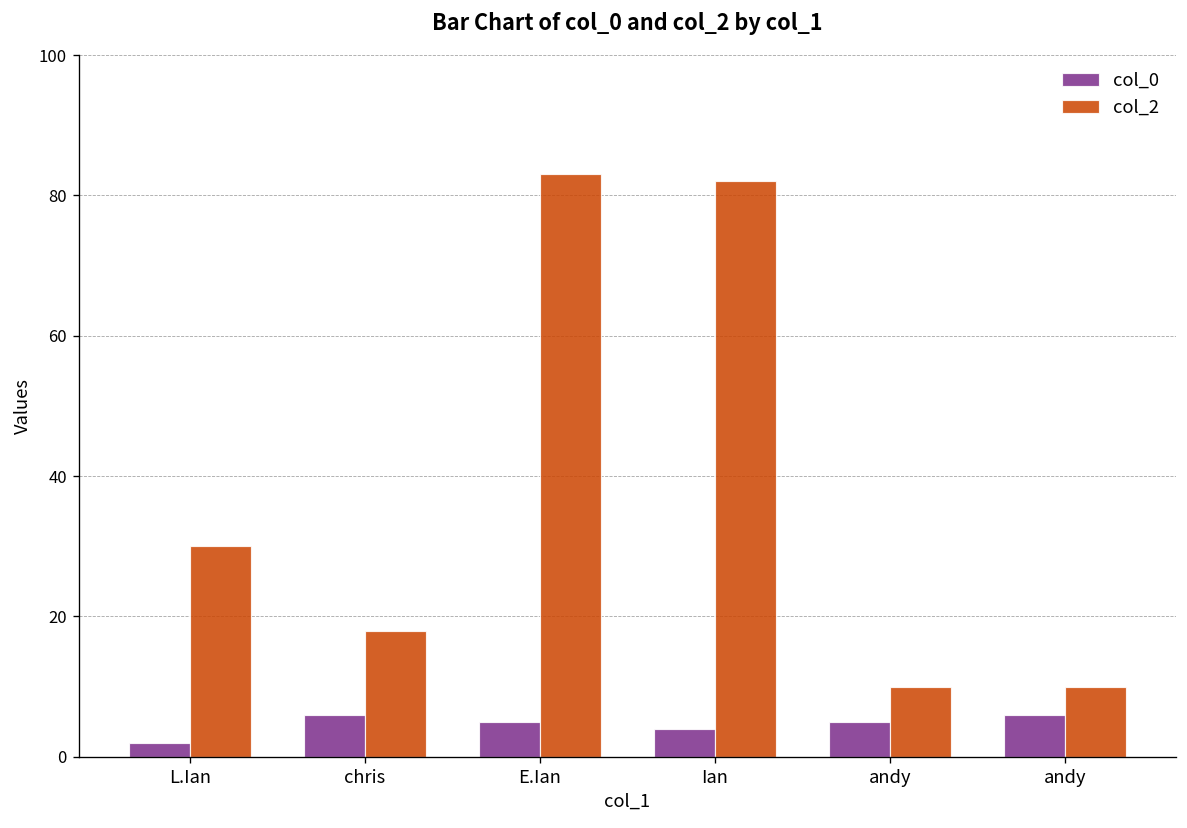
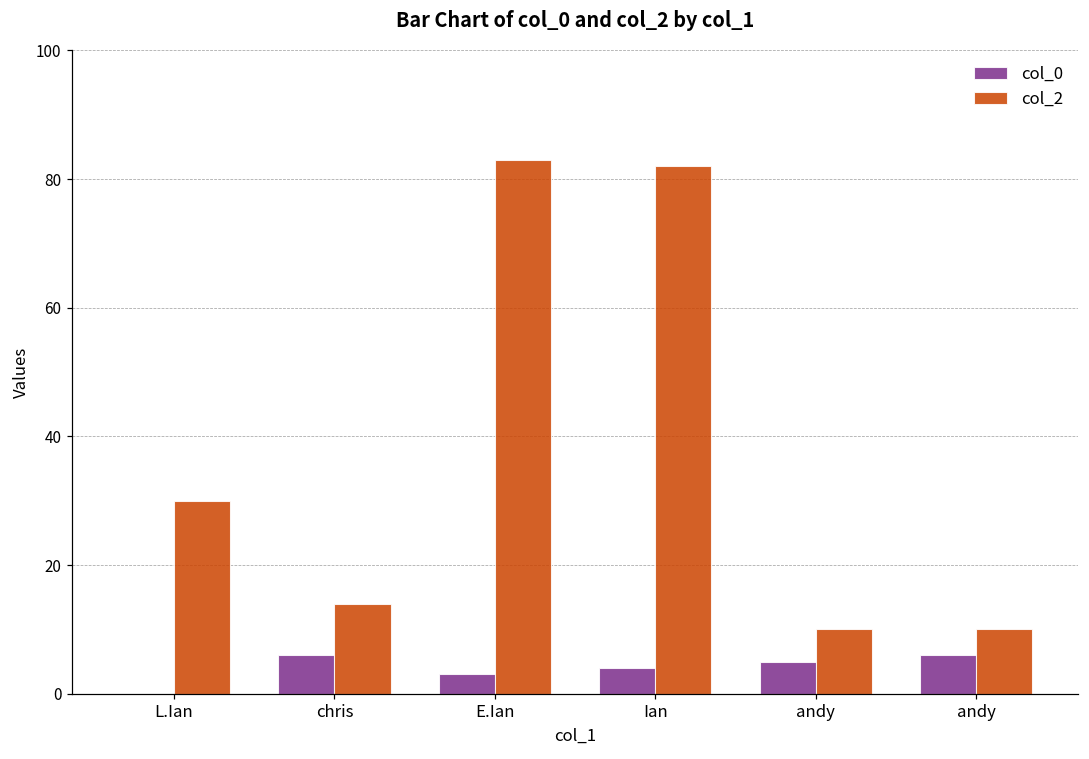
col_0, L.Ian: 2 -> 0
col_2, chris: 18 -> 14
col_0, E.Ian: 5 -> 3
